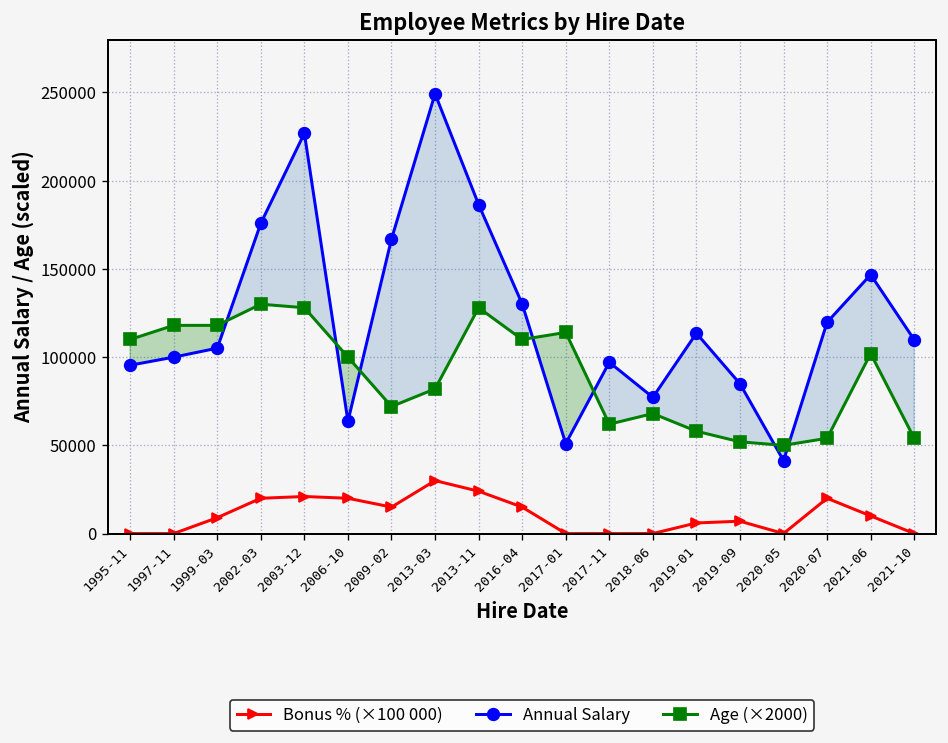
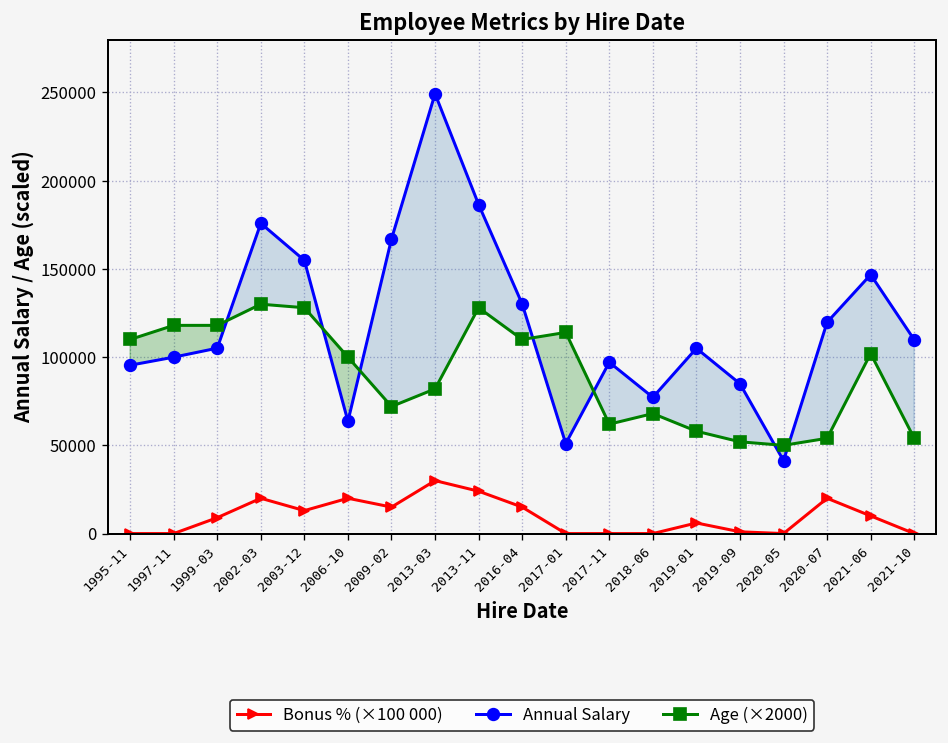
Annual Salary, 2003-12: 227000 -> 155000
Bonus % (×100 000), 2003-12: 21000 -> 13000
Annual Salary, 2019-01: 114000 -> 105000
Bonus % (×100 000), 2019-09: 7000 -> 1000
